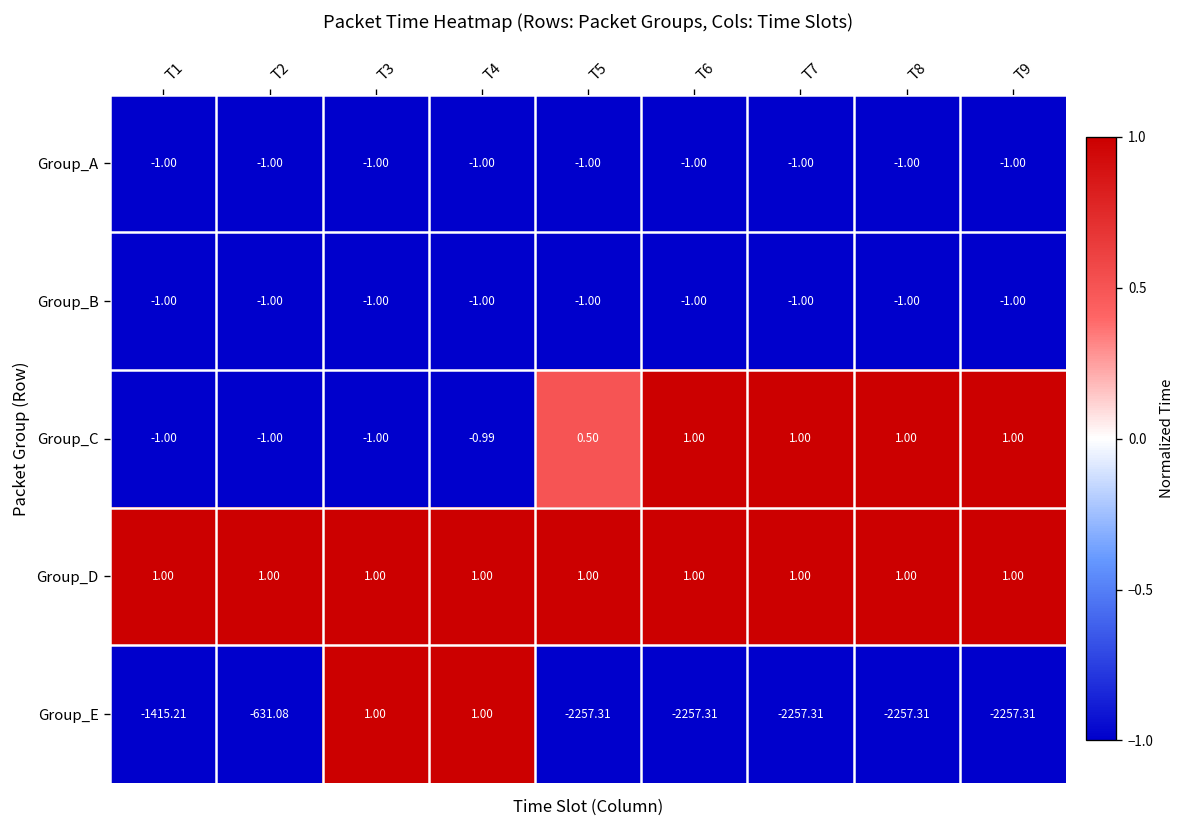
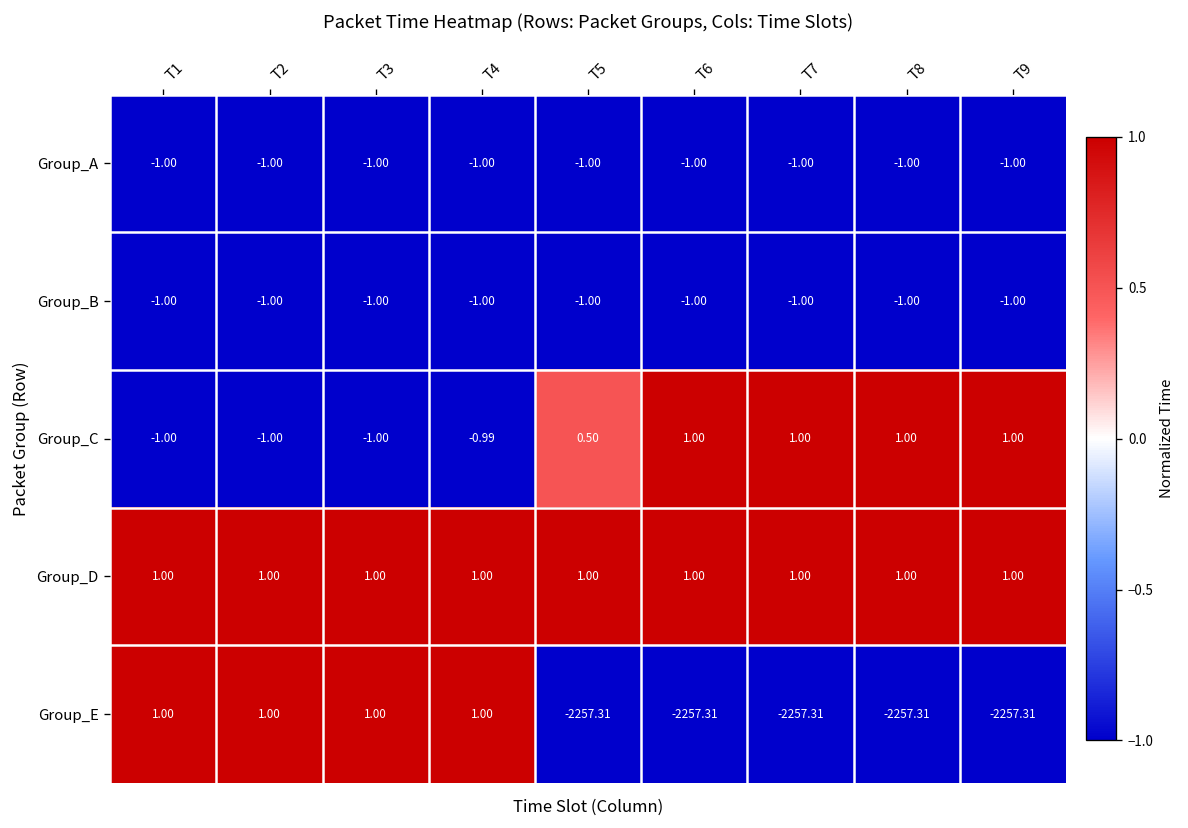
Group_E, T1: -1415.21 -> 1.00
Group_E, T2: -631.08 -> 1.00
